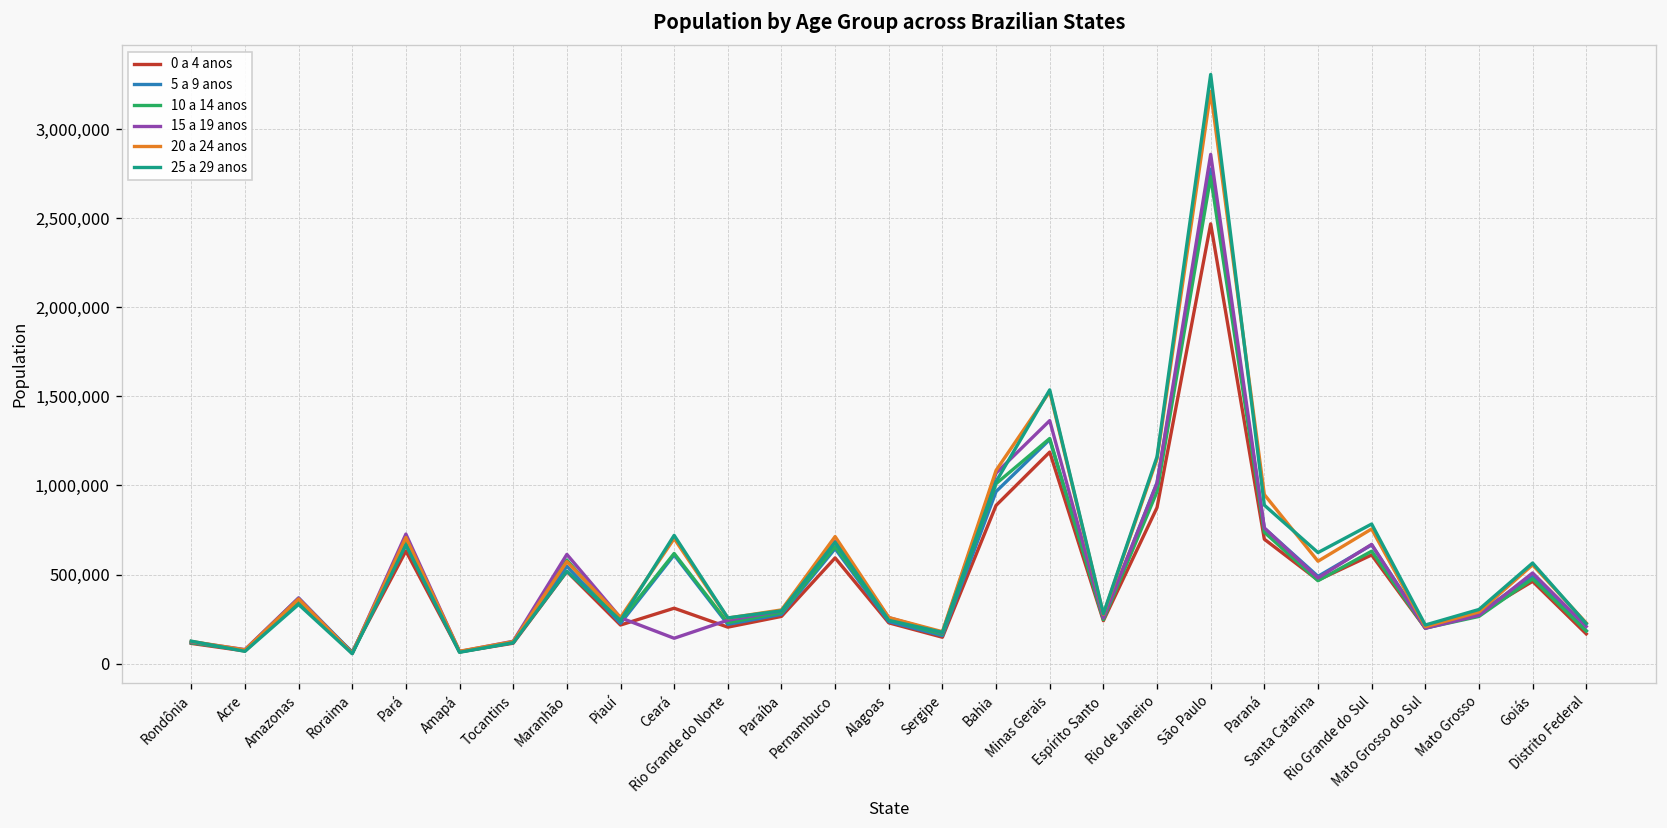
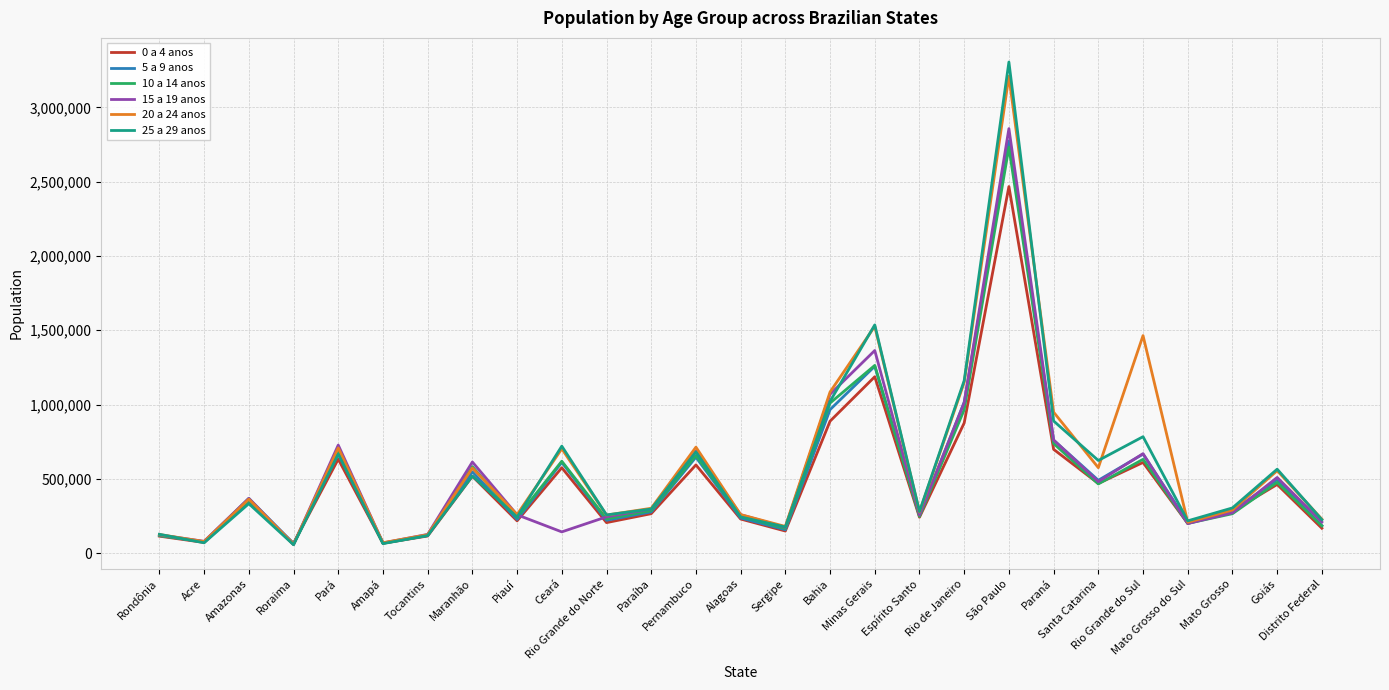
0 a 4 anos, Ceará: 310,000 -> 570,000
20 a 24 anos, Rio Grande do Sul: 760,000 -> 1,460,000
